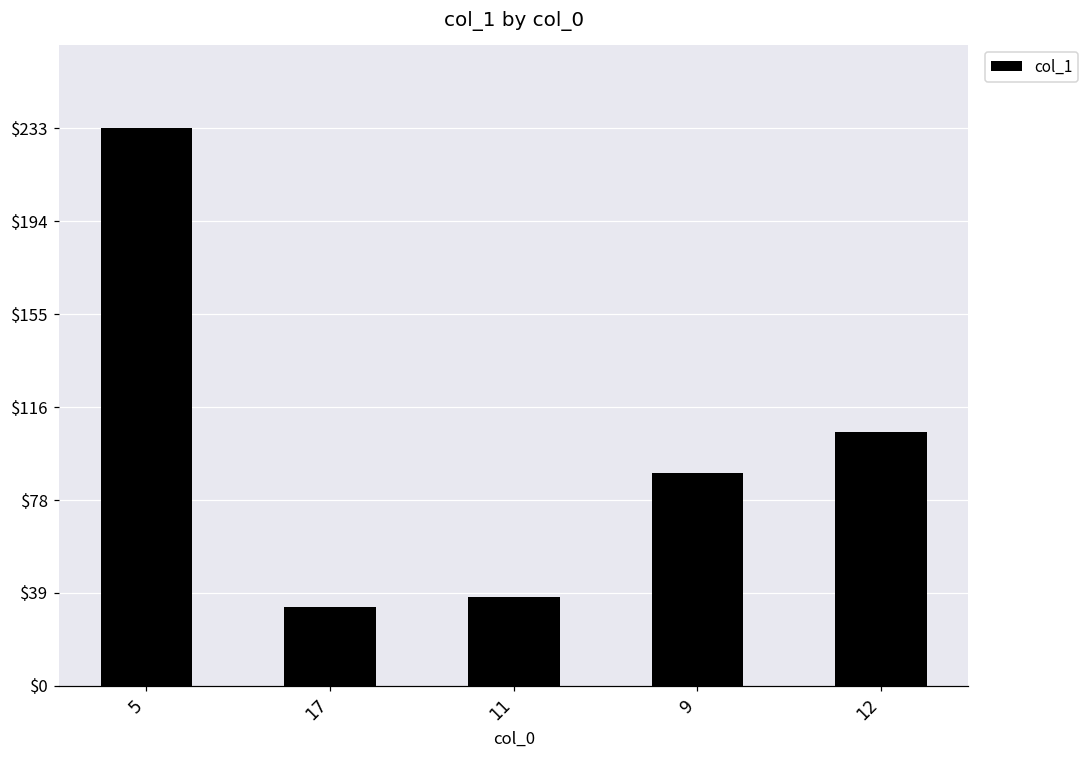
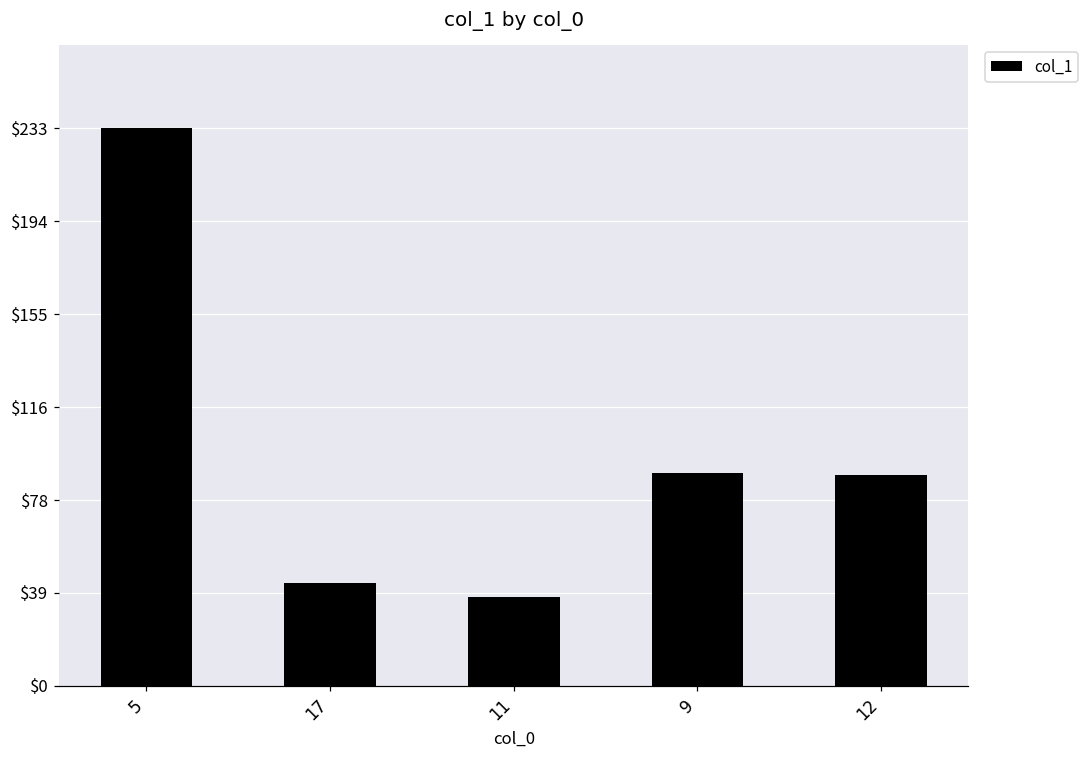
17: $33 -> $43
12: $106 -> $88
